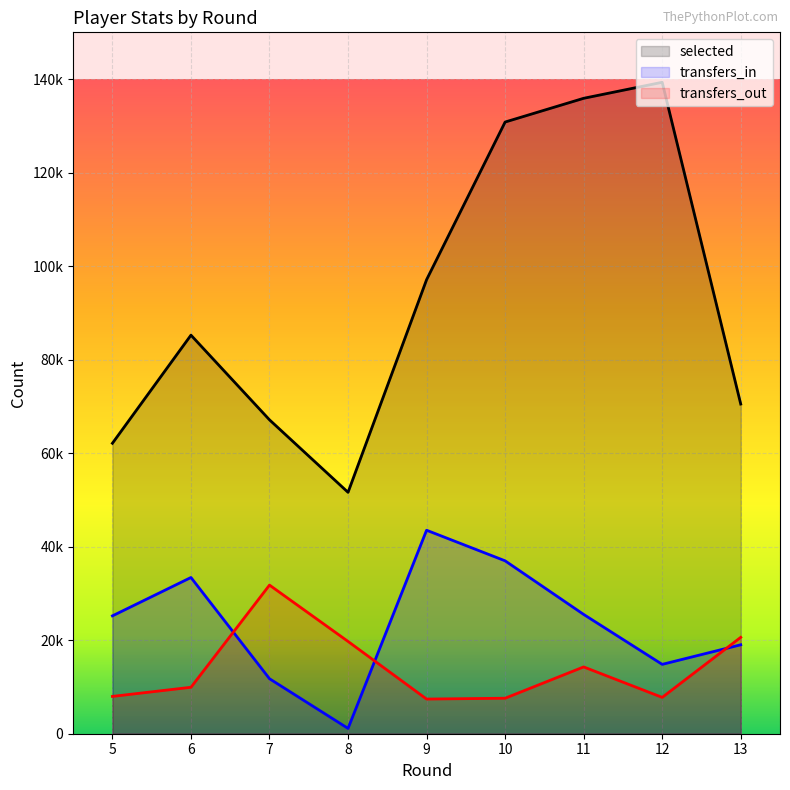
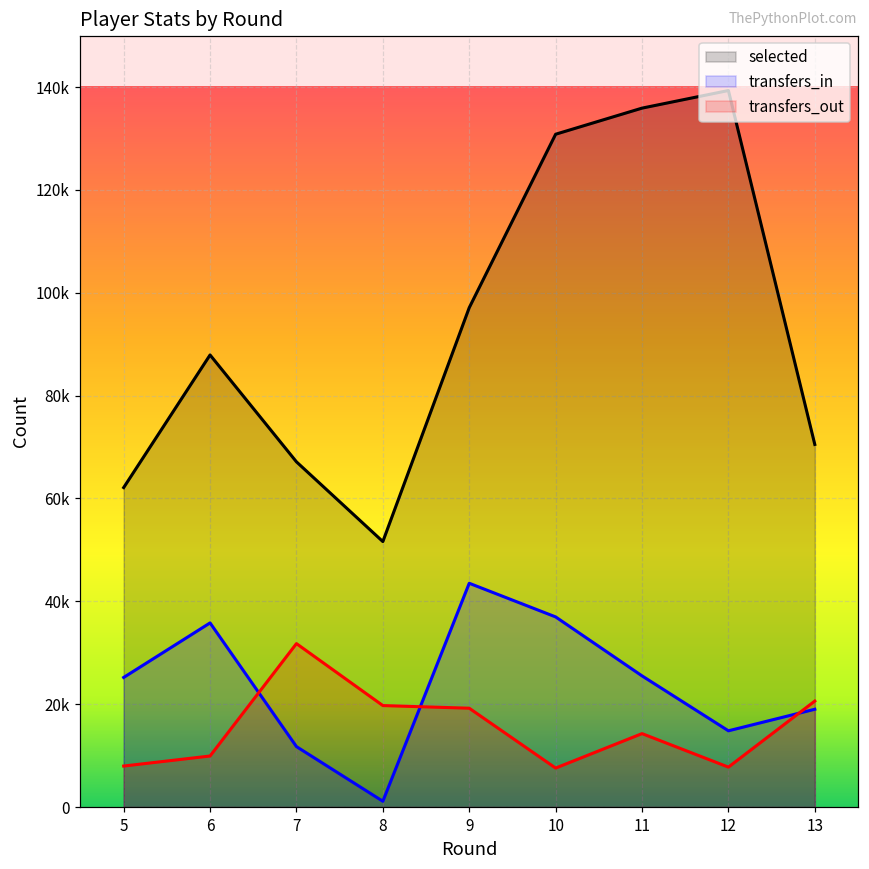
selected, 6: 85000 -> 88000
transfers_in, 6: 33000 -> 36000
transfers_out, 9: 7000 -> 19000
